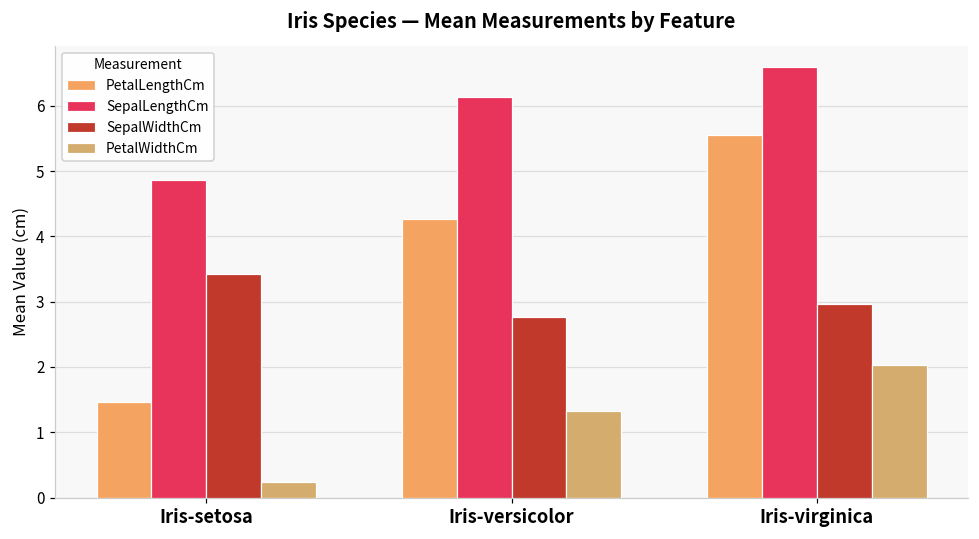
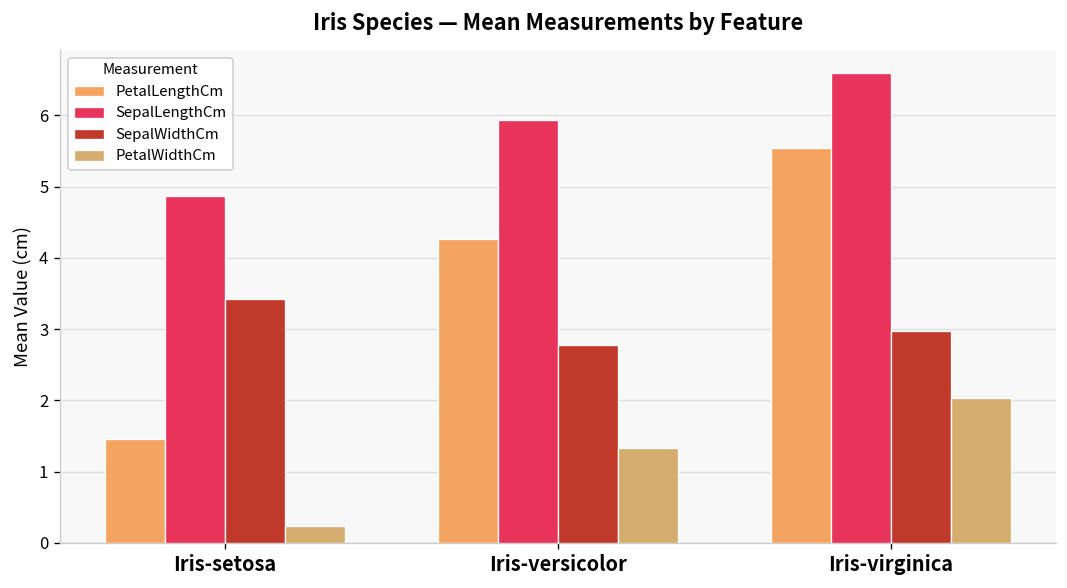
SepalLengthCm, Iris-versicolor: 6.1 -> 5.9
